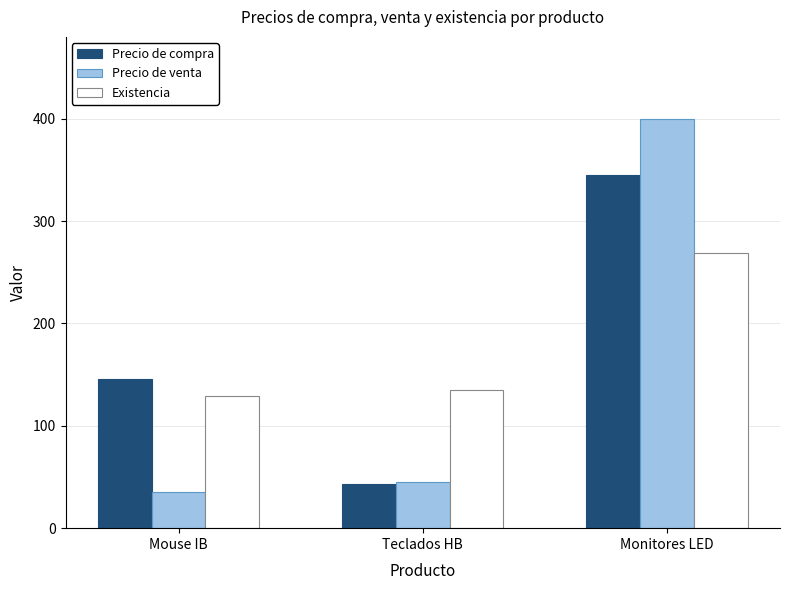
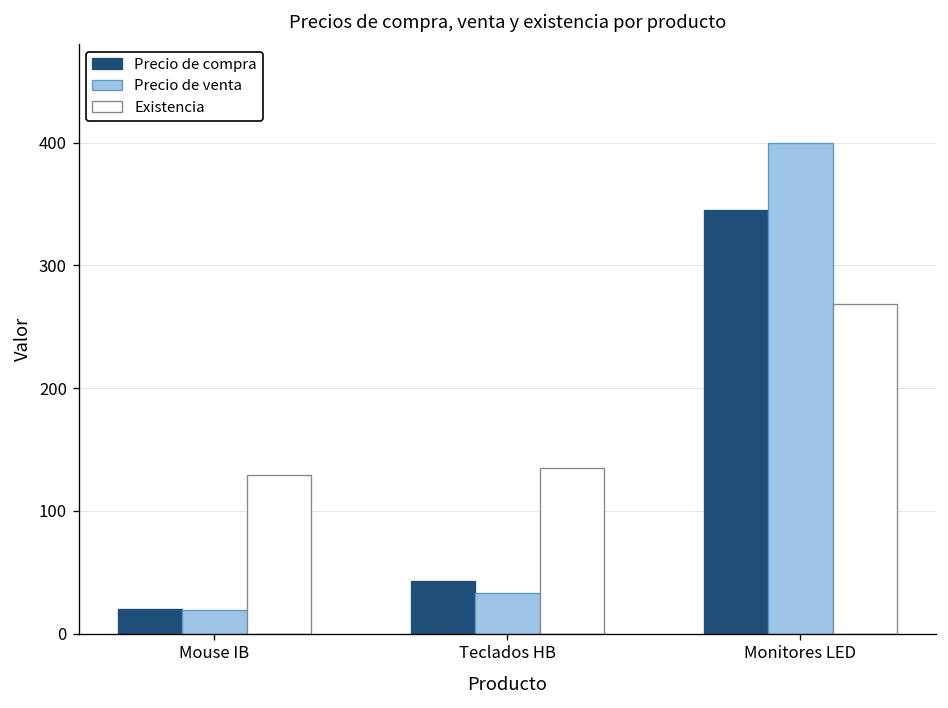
Precio de compra, Mouse IB: 146 -> 20
Precio de venta, Mouse IB: 35 -> 19
Precio de venta, Teclados HB: 45 -> 33
